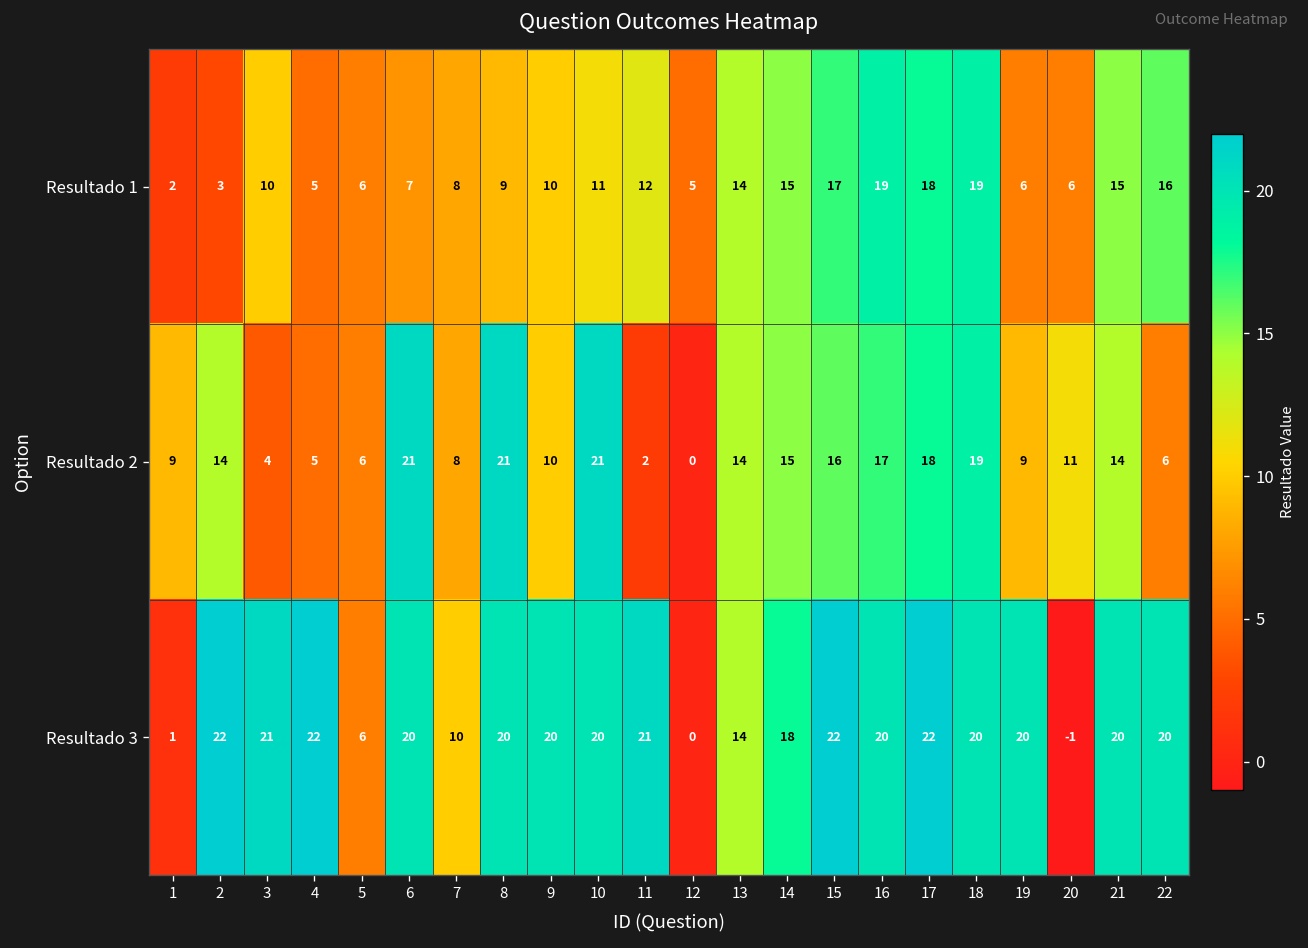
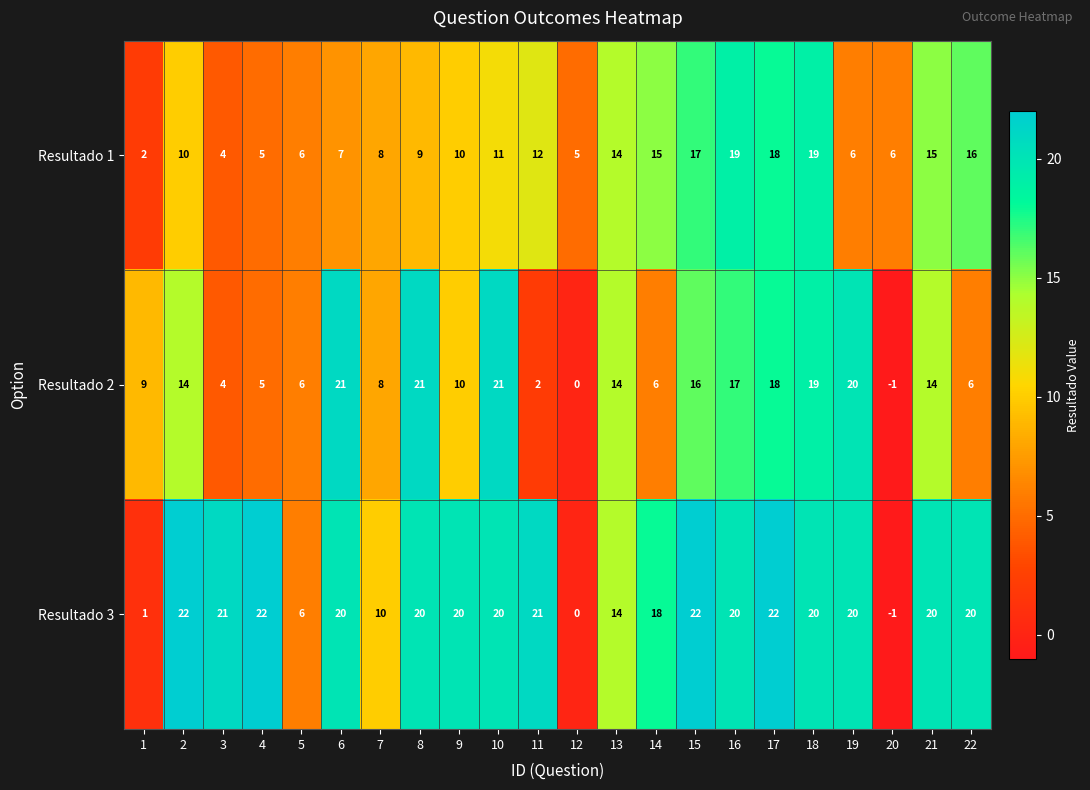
Resultado 1, 2: 3 -> 10
Resultado 1, 3: 10 -> 4
Resultado 2, 14: 15 -> 6
Resultado 2, 19: 9 -> 20
Resultado 2, 20: 11 -> -1
